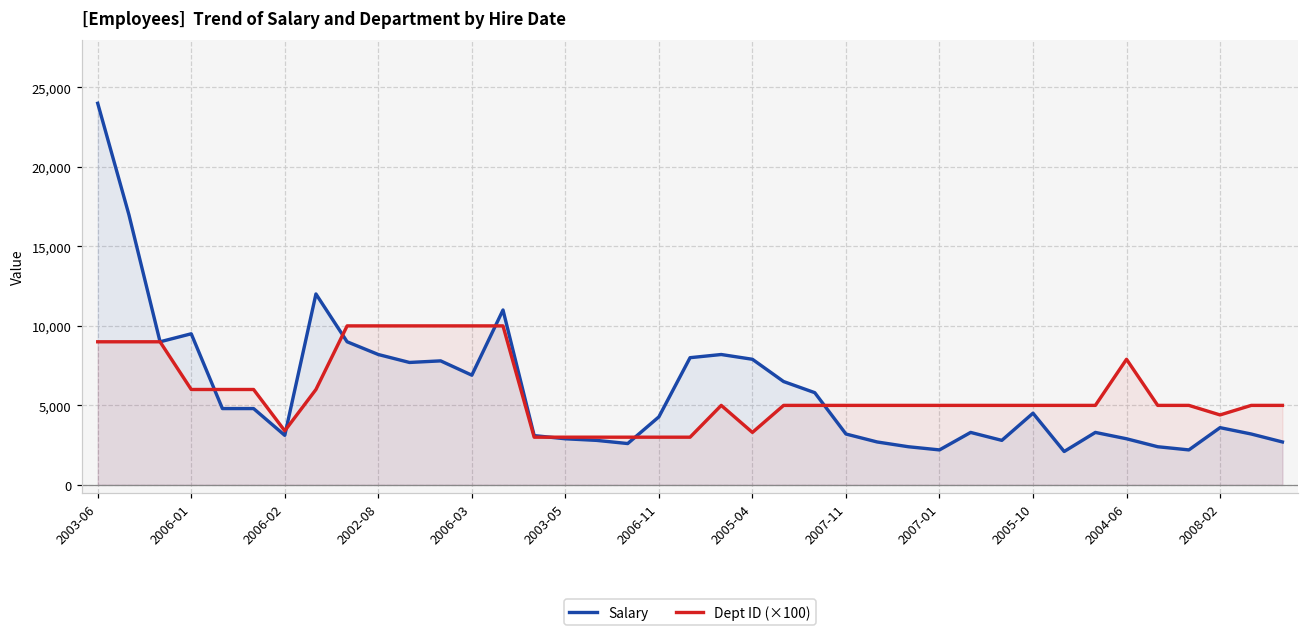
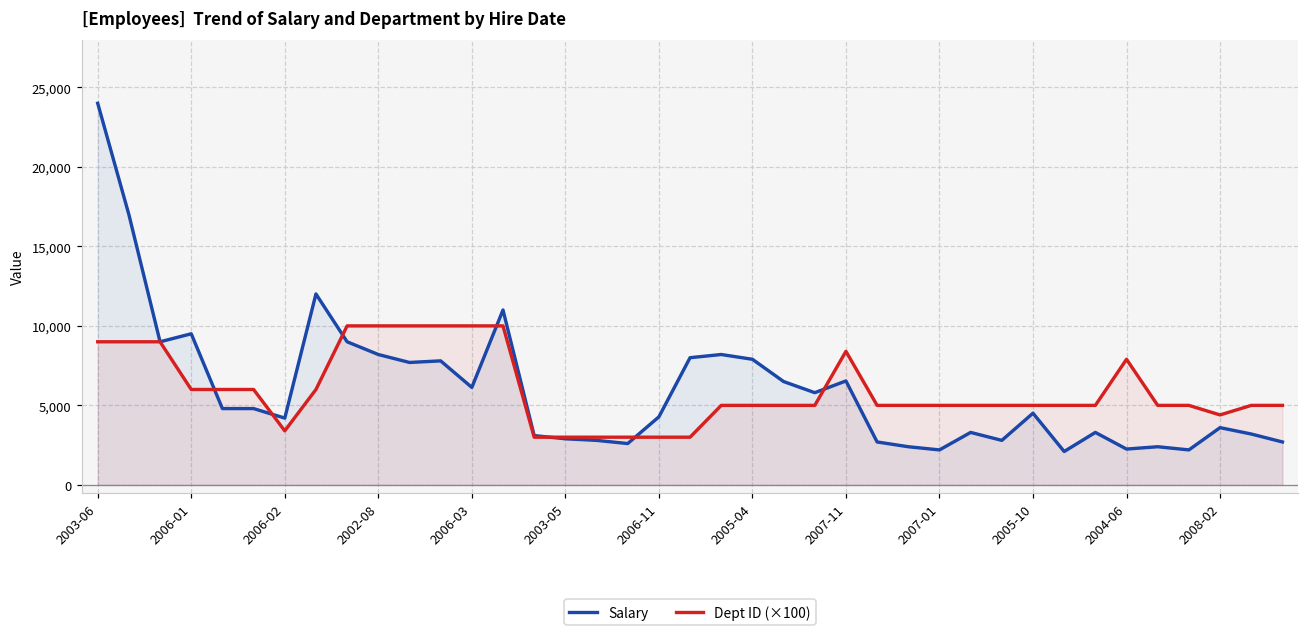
Salary, 2006-02: 3,100 -> 4,200
Salary, 2006-03: 6,900 -> 6,100
Dept ID (×100), 2005-04: 3,300 -> 5,000
Salary, 2007-11: 3,200 -> 6,500
Dept ID (×100), 2007-11: 5,000 -> 8,400
Salary, 2004-06: 2,900 -> 2,300
